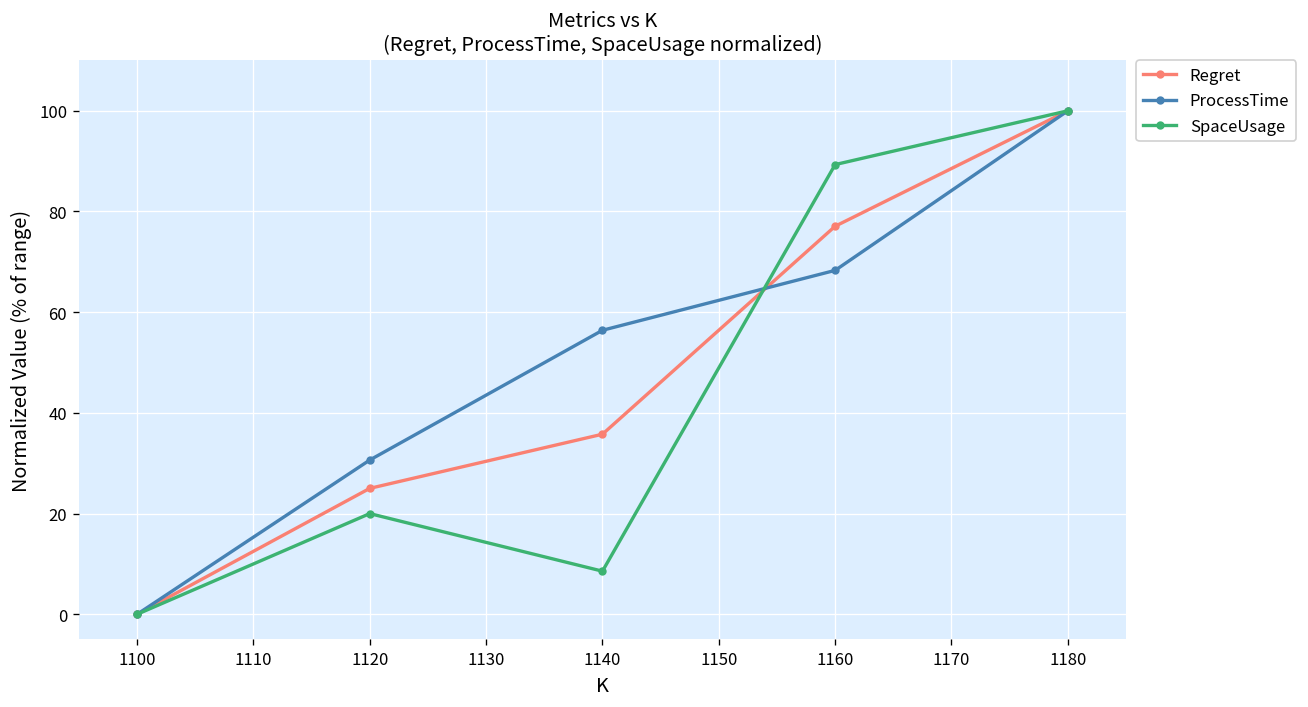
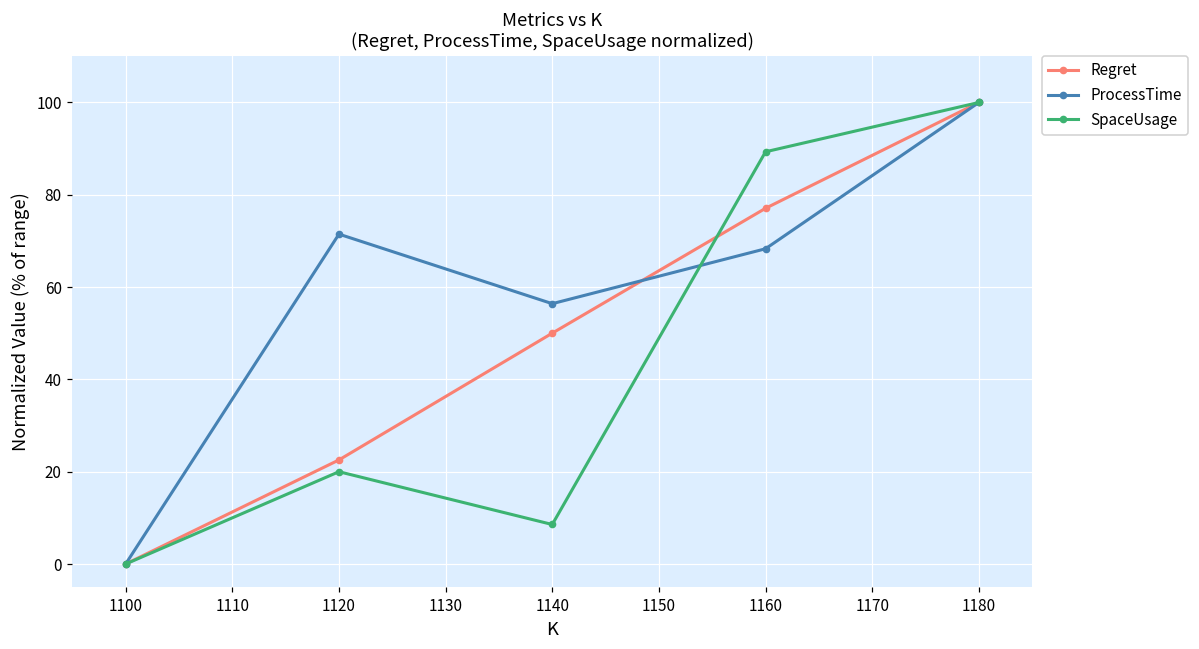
Regret, 1120: 25 -> 23
ProcessTime, 1120: 31 -> 71
Regret, 1140: 36 -> 50
